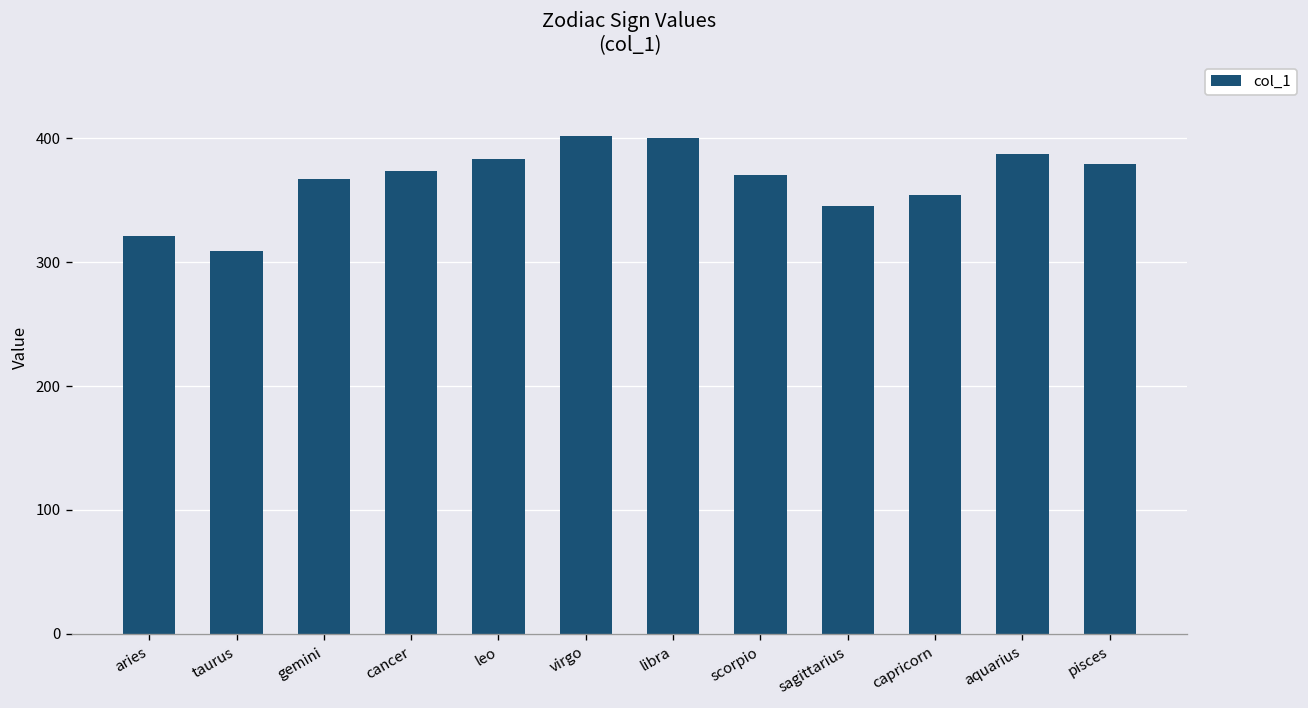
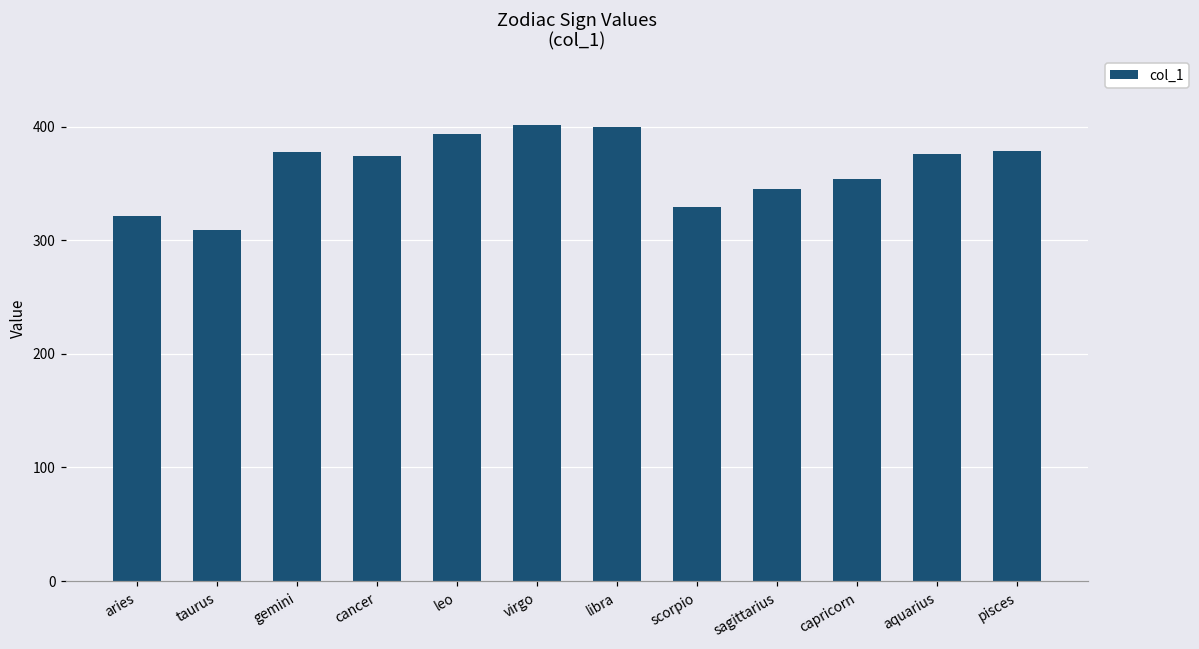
gemini: 367 -> 378
leo: 383 -> 394
scorpio: 370 -> 329
aquarius: 387 -> 376
